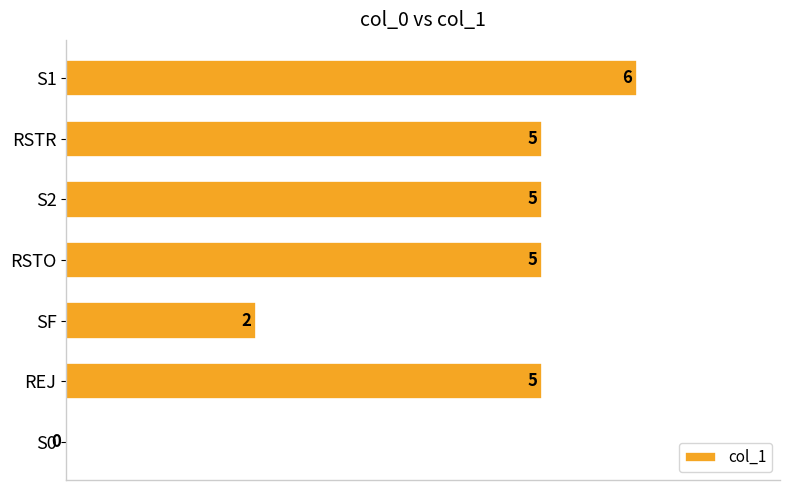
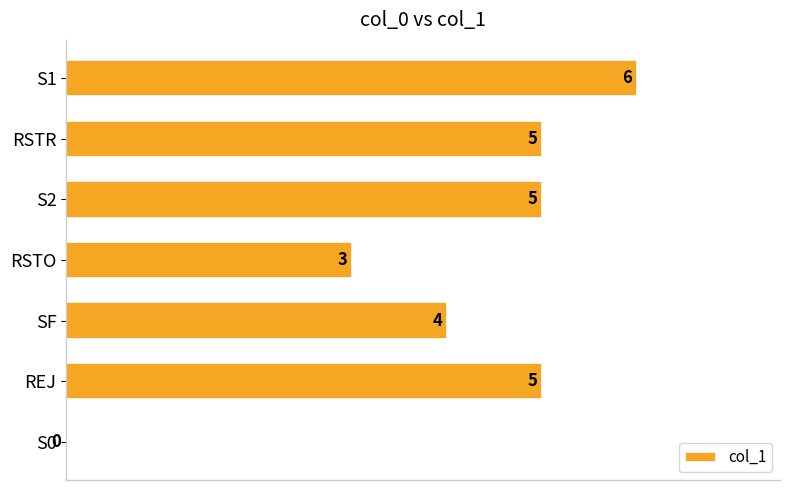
RSTO: 5 -> 3
SF: 2 -> 4
